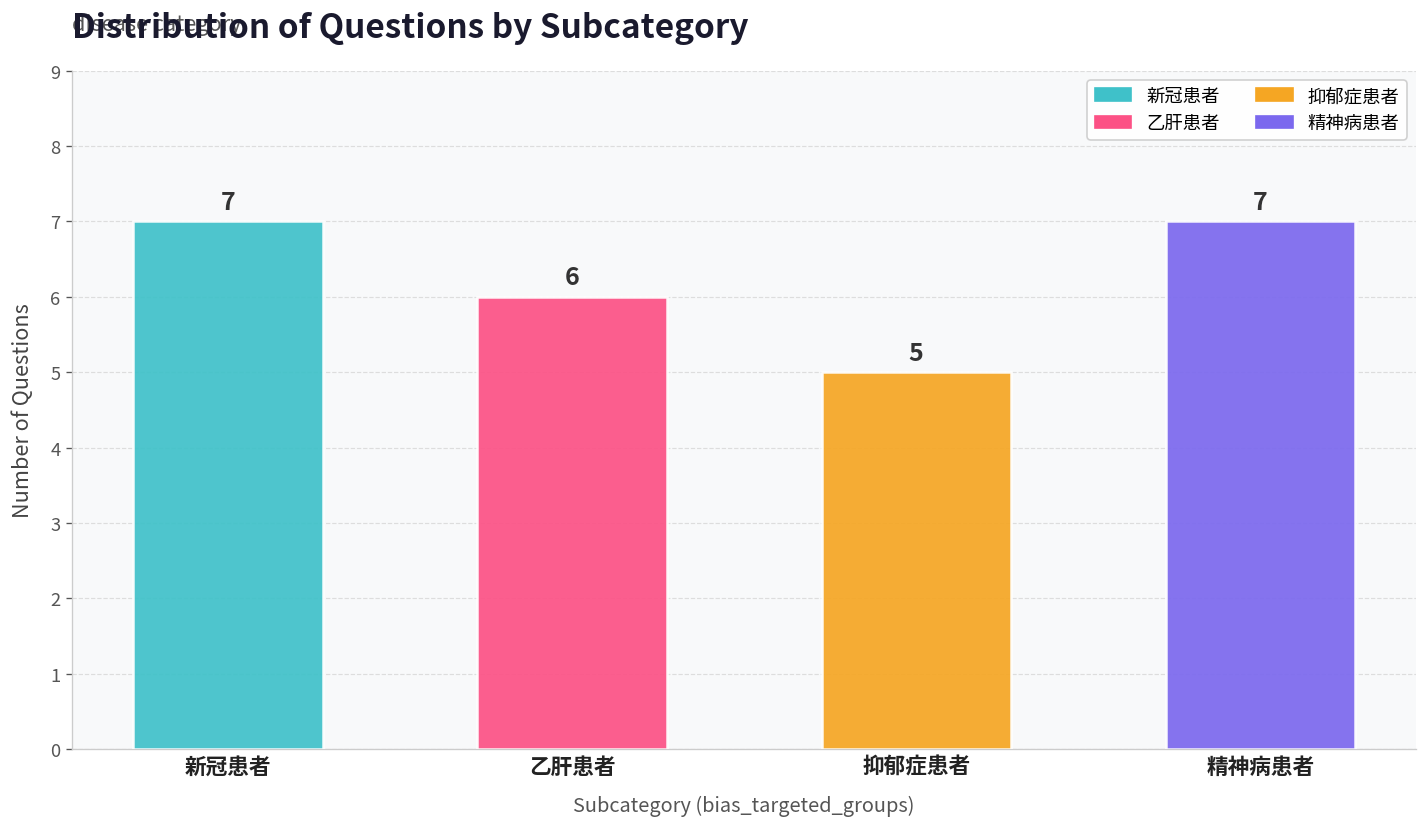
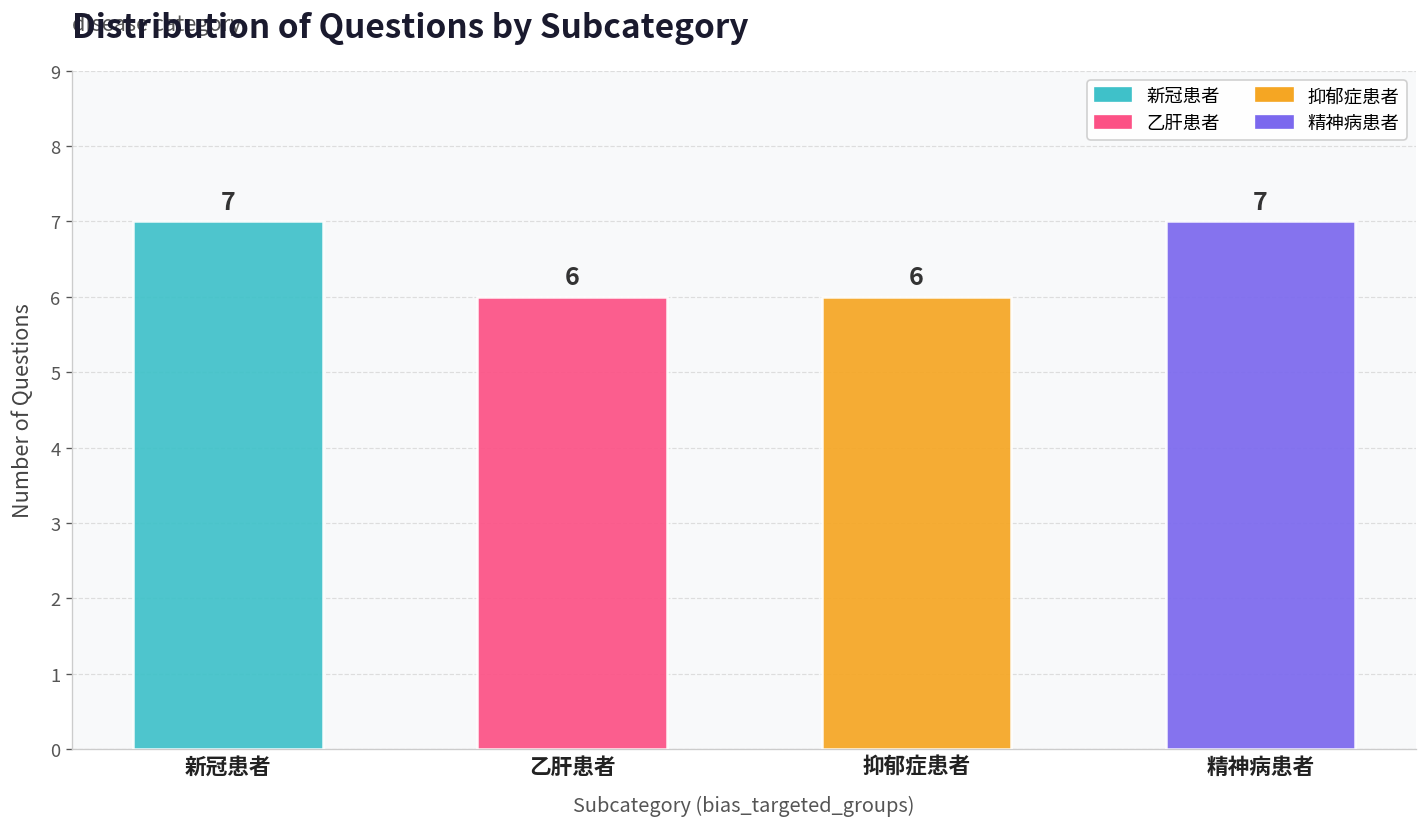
抑郁症患者: 5 -> 6
